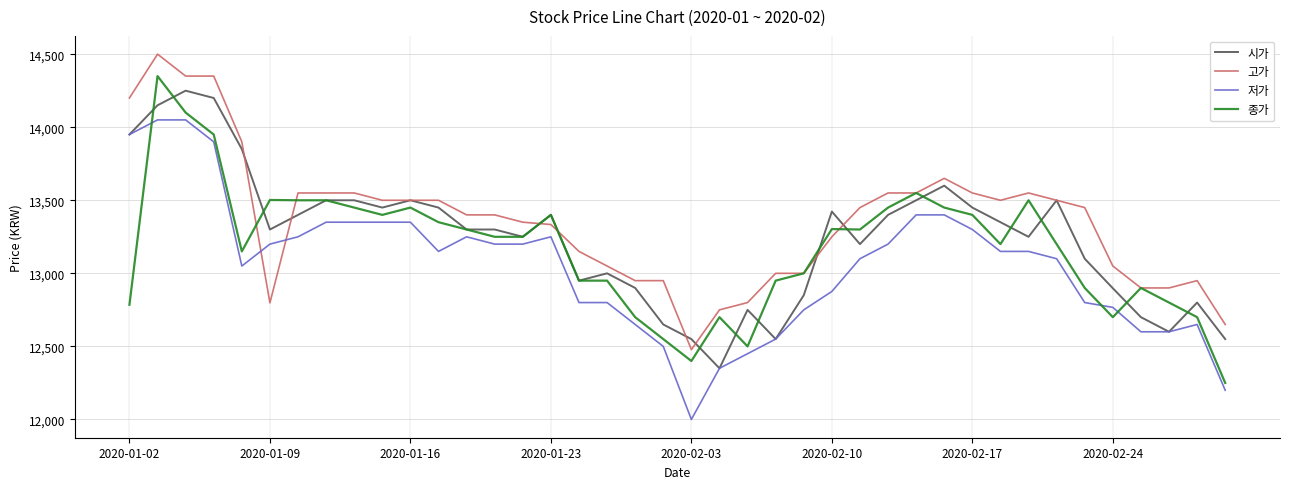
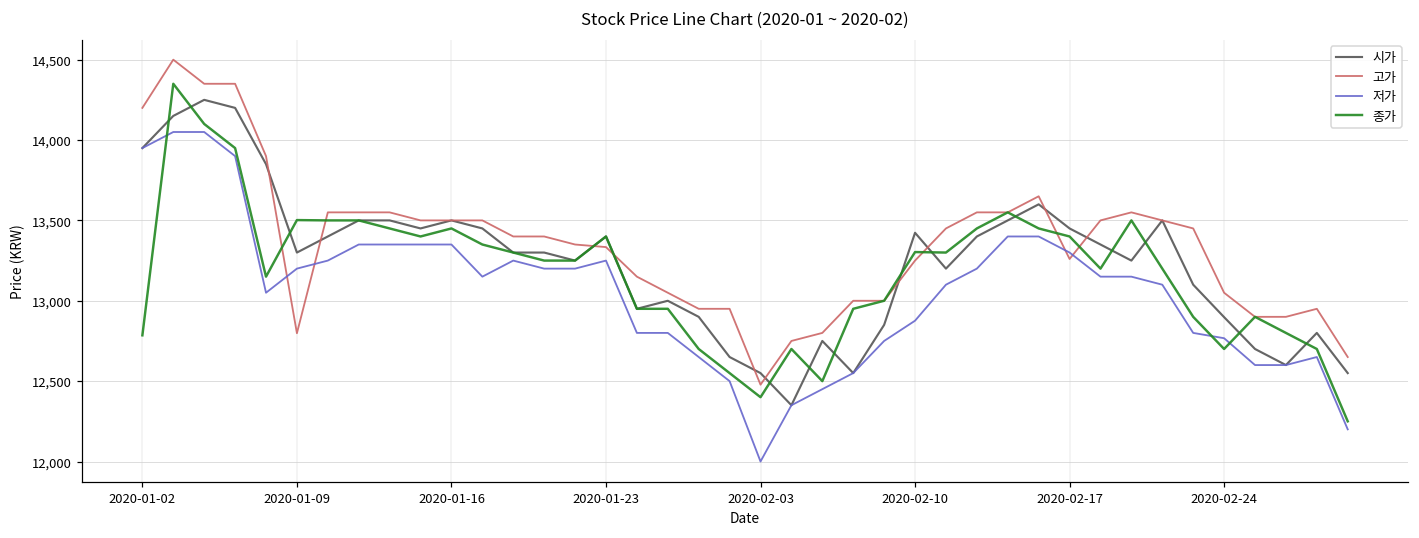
고가, 2020-02-17: 13,550 -> 13,260
